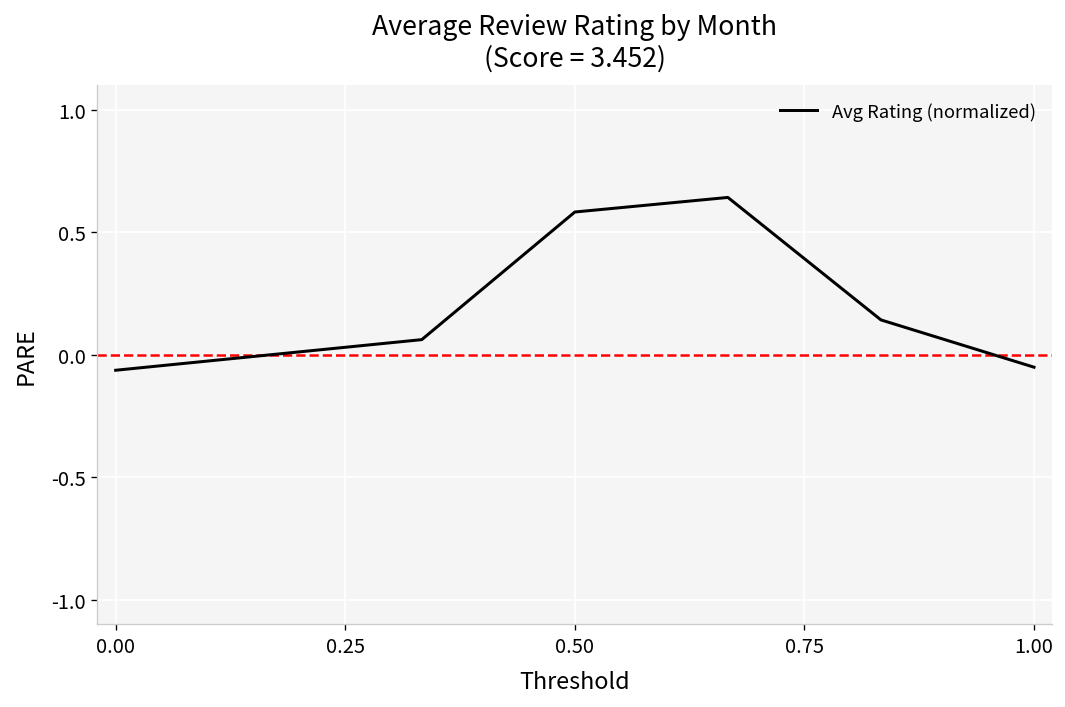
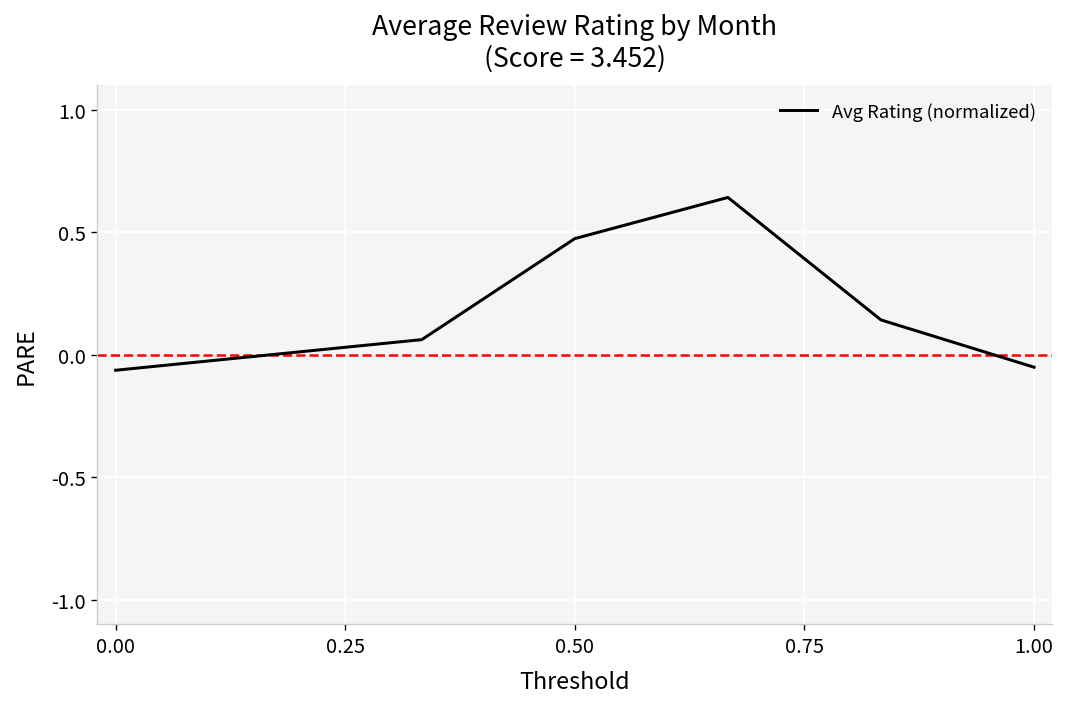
0.50: 0.58 -> 0.48
